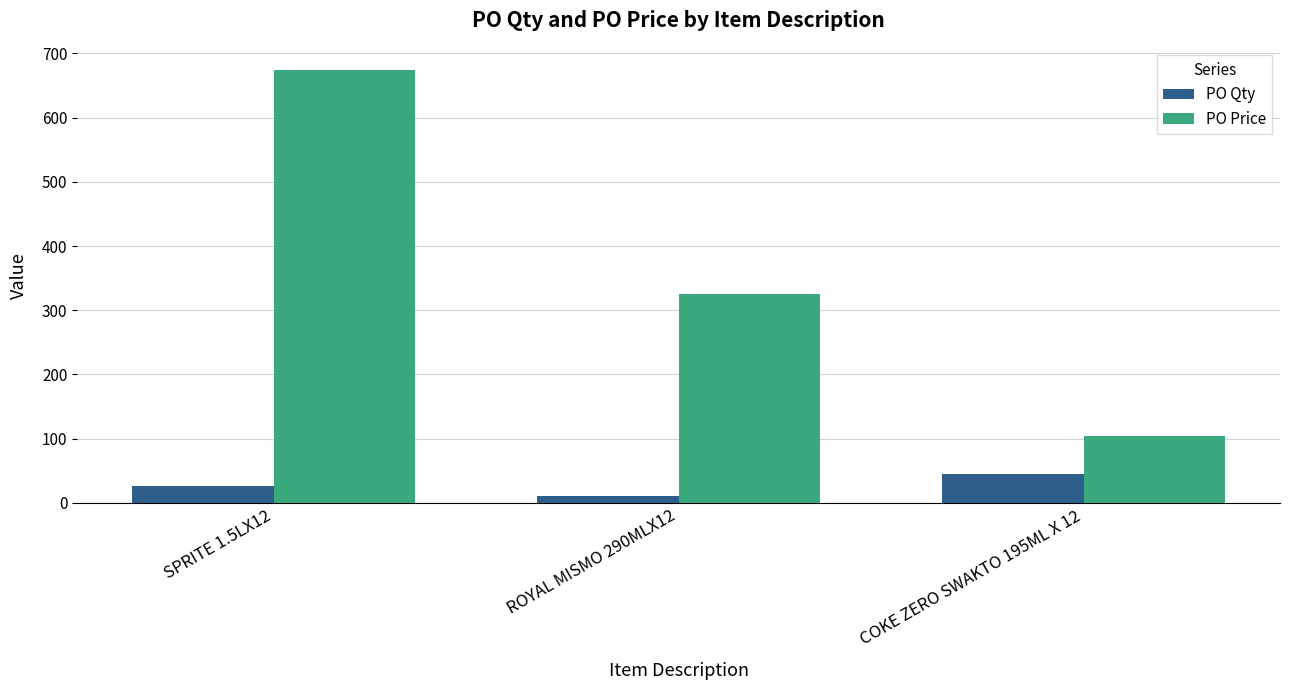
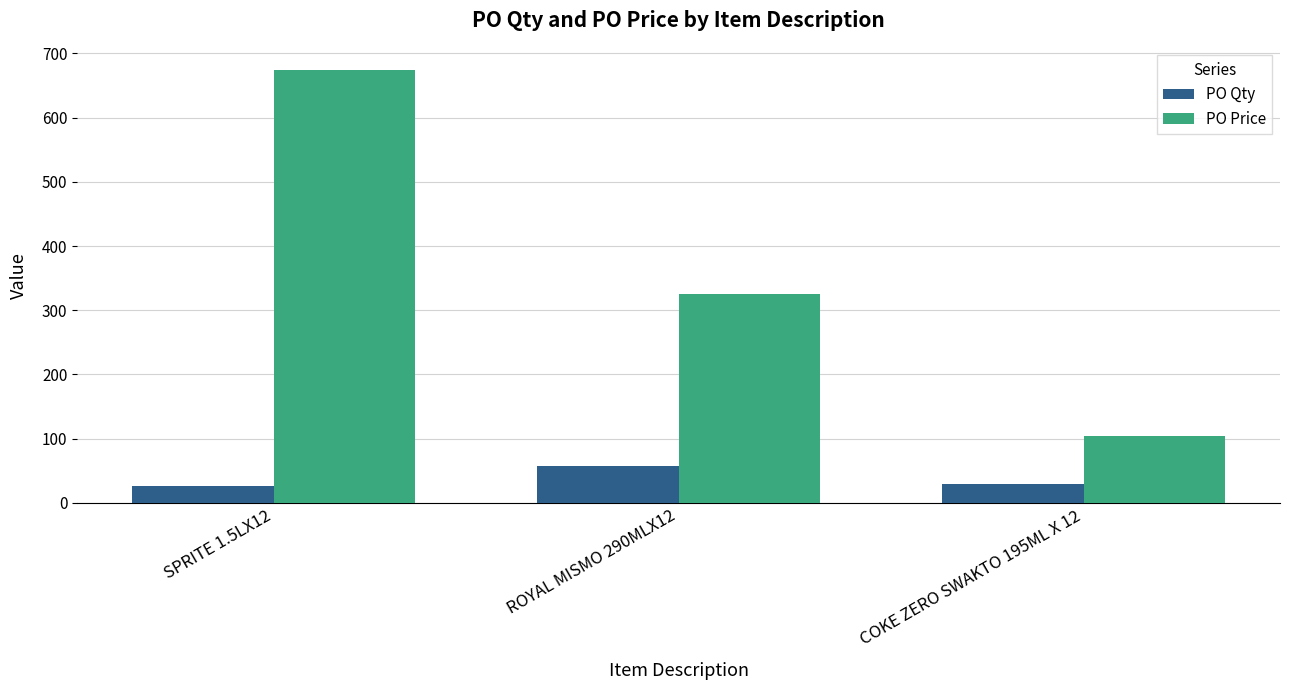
PO Qty, ROYAL MISMO 290MLX12: 10 -> 60
PO Qty, COKE ZERO SWAKTO 195ML X 12: 50 -> 30
